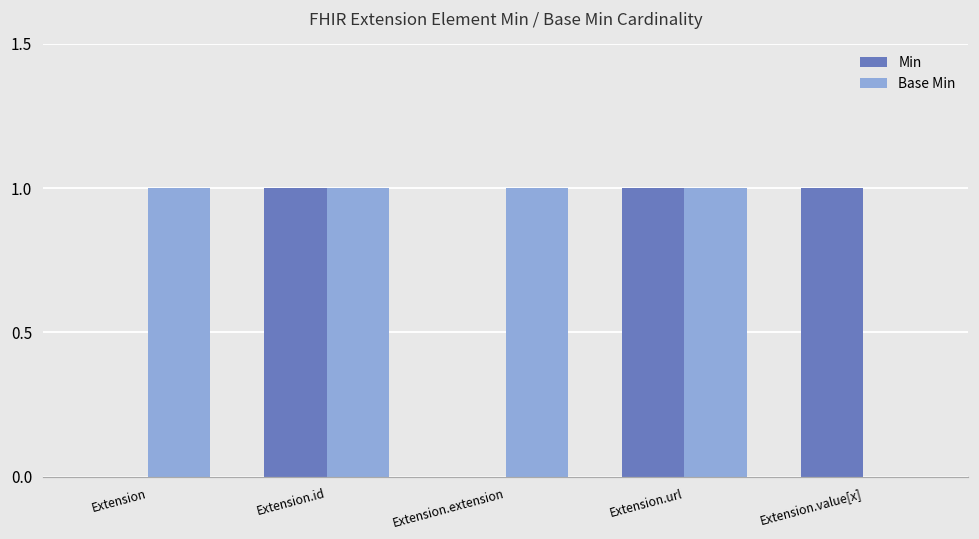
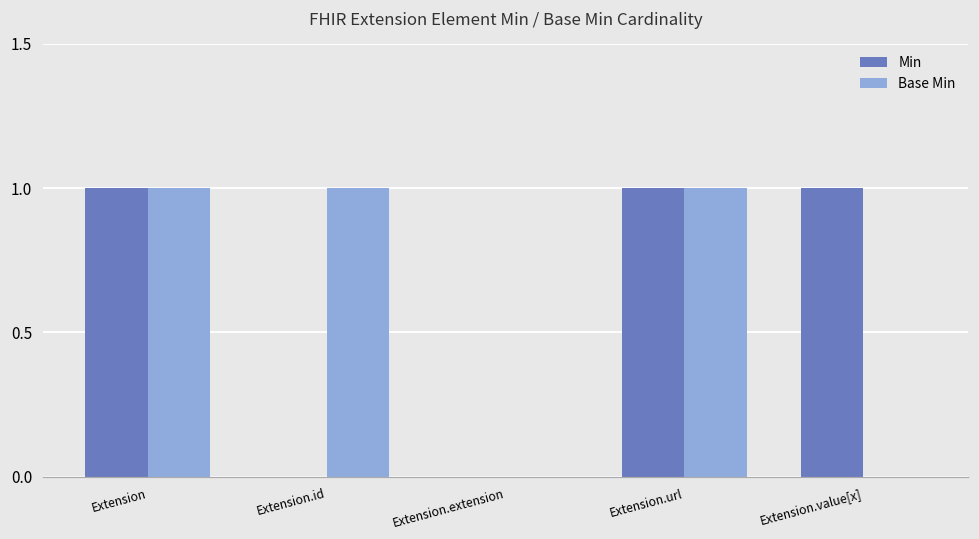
Min, Extension: 0 -> 1
Min, Extension.id: 1 -> 0
Base Min, Extension.extension: 1 -> 0
